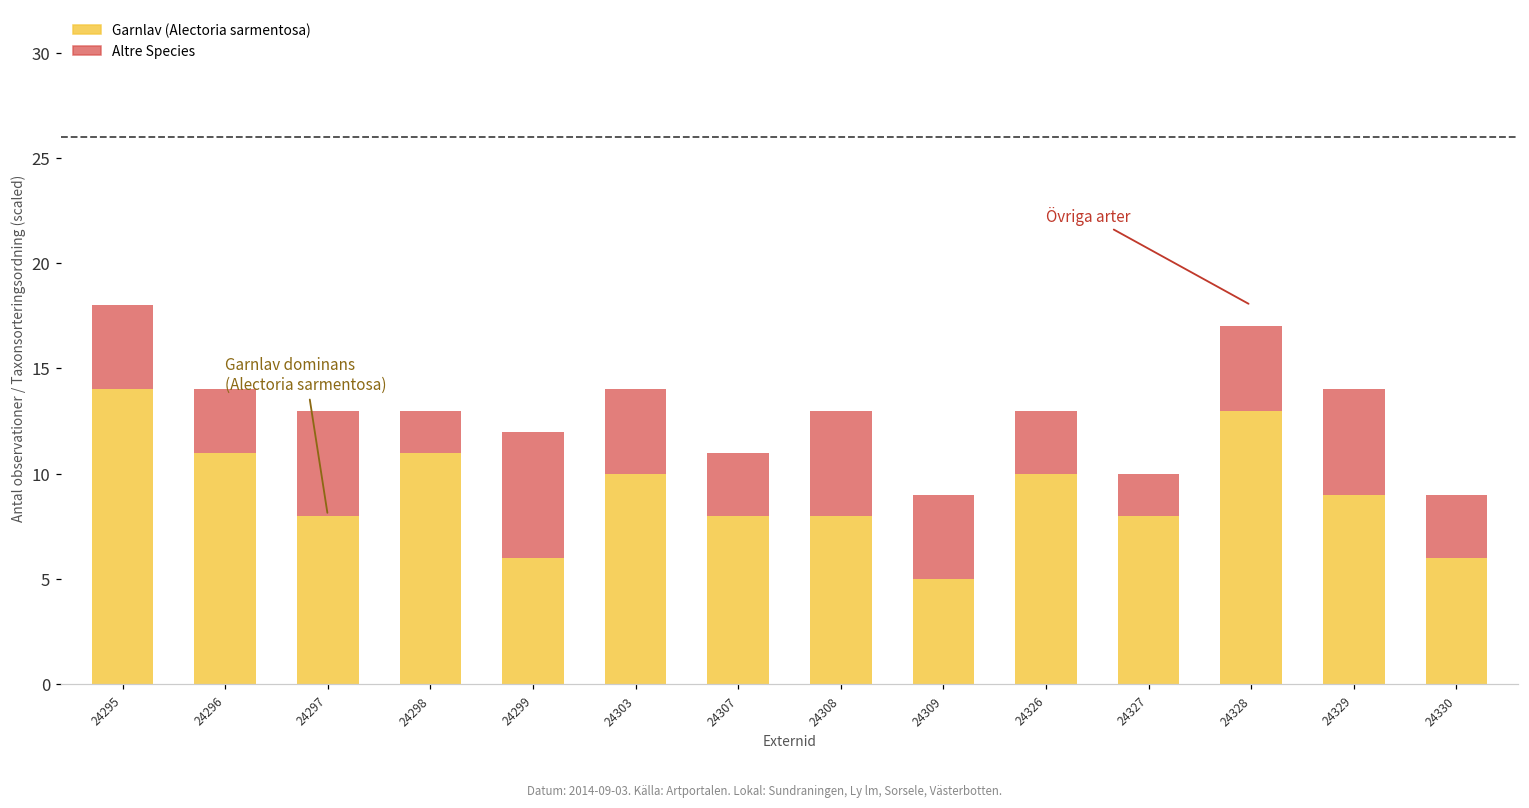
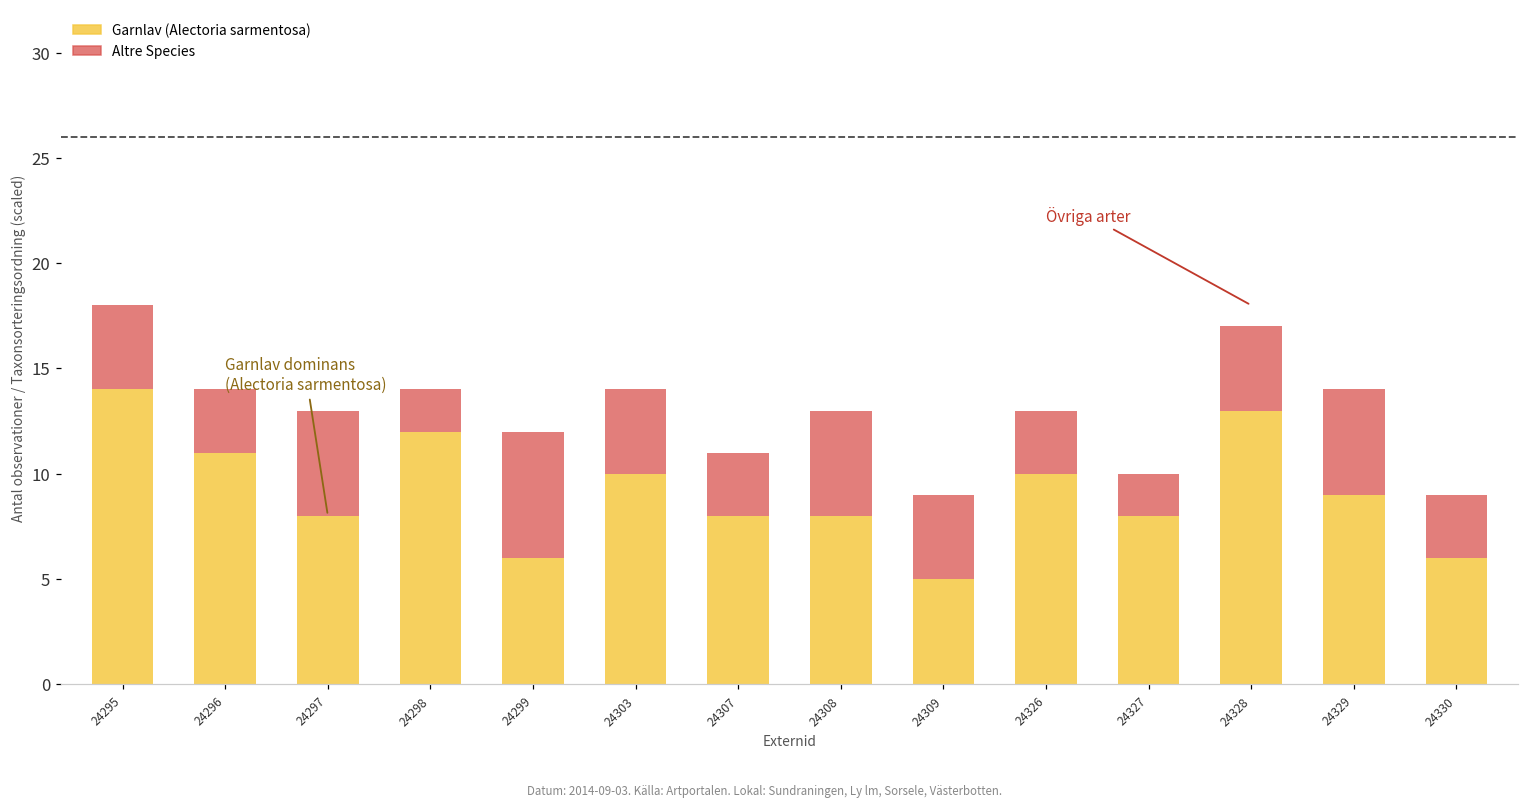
Garnlav (Alectoria sarmentosa), 24298: 11 -> 12
